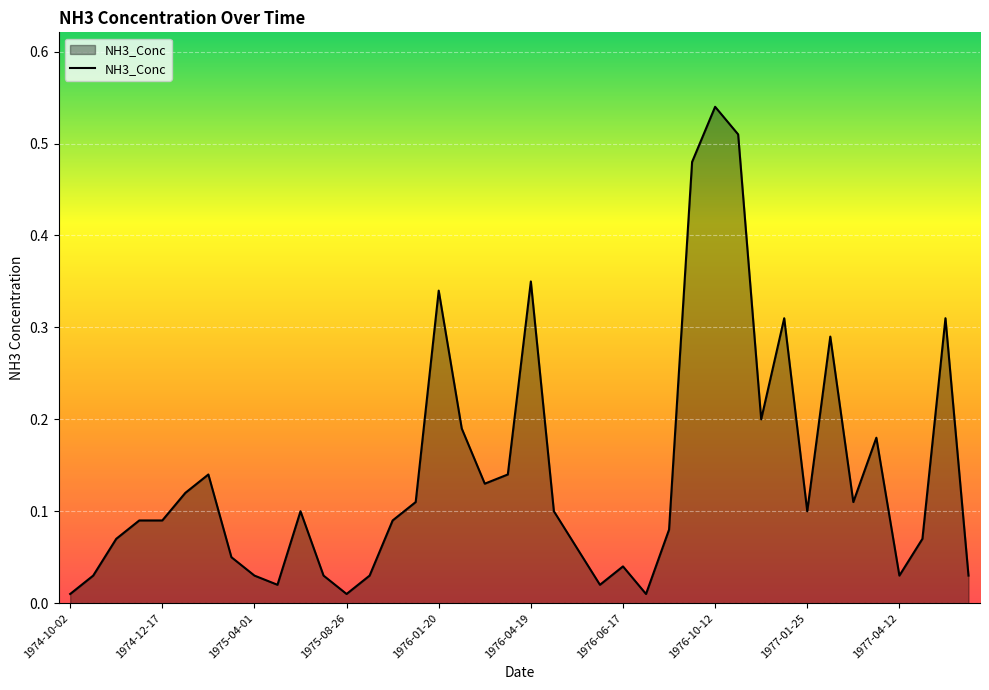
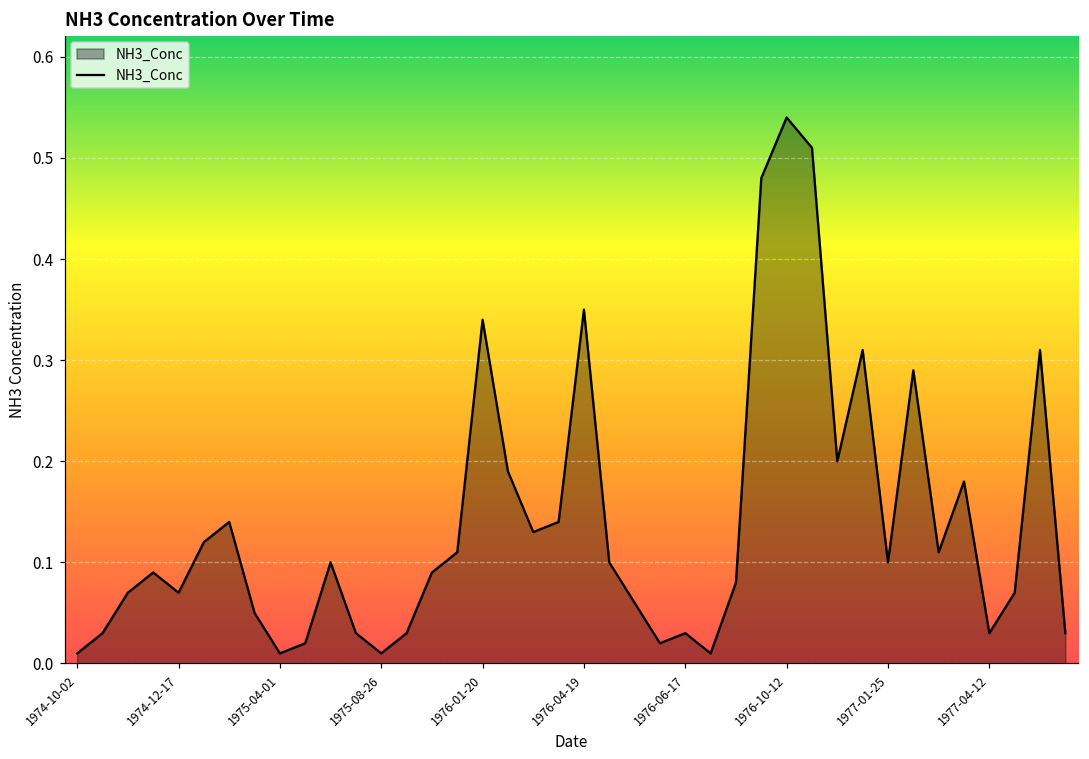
1974-12-17: 0.09 -> 0.07
1975-04-01: 0.03 -> 0.01
1976-06-17: 0.04 -> 0.03
